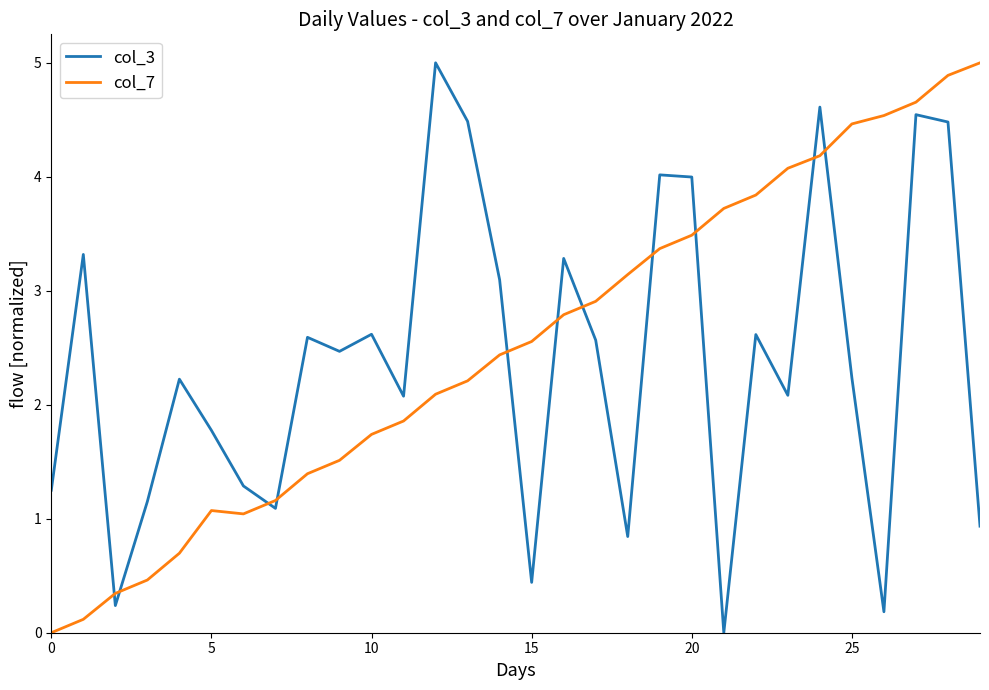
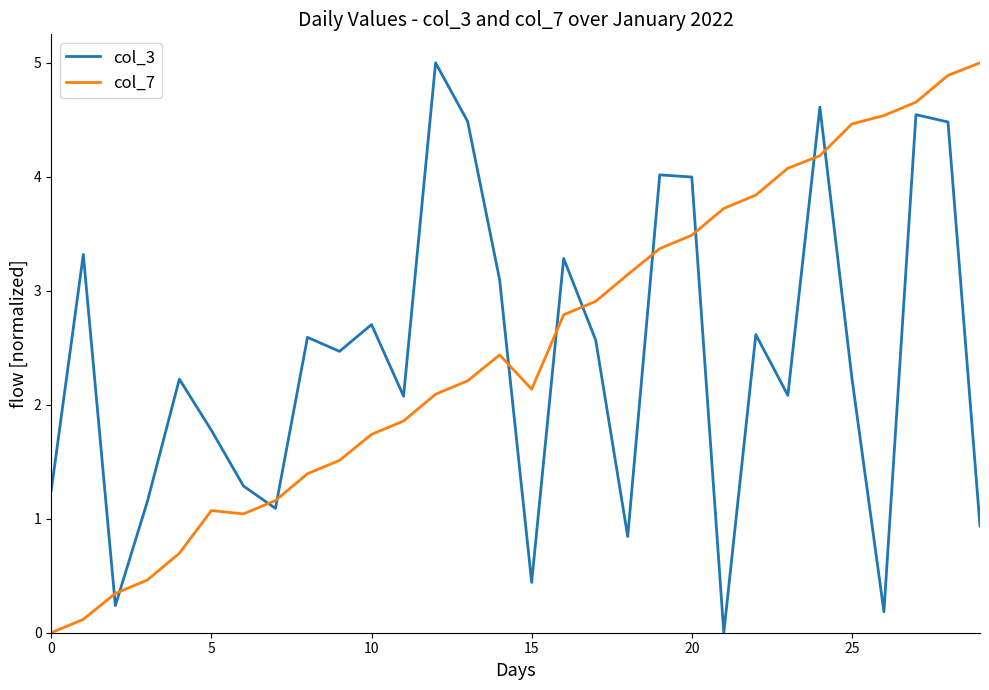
col_3, 10: 2.62 -> 2.70
col_7, 15: 2.56 -> 2.14
